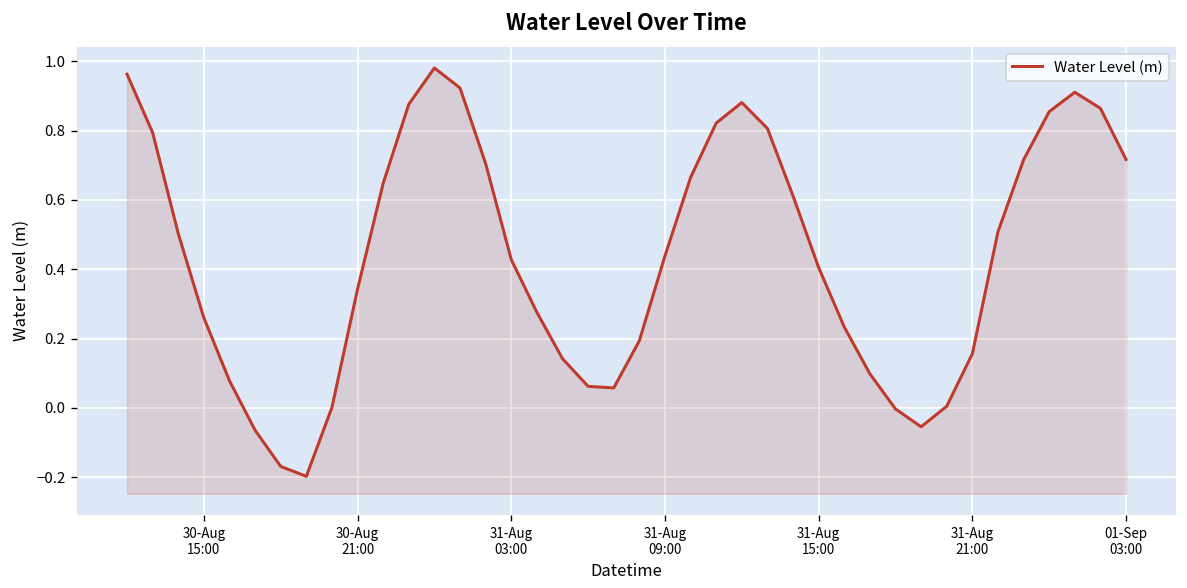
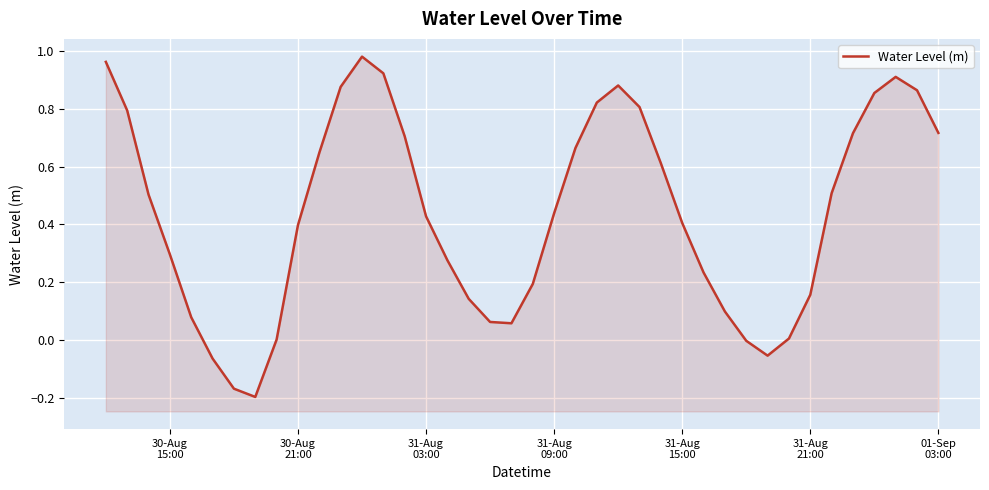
30-Aug 15:00: 0.26 -> 0.30
30-Aug 21:00: 0.34 -> 0.40
